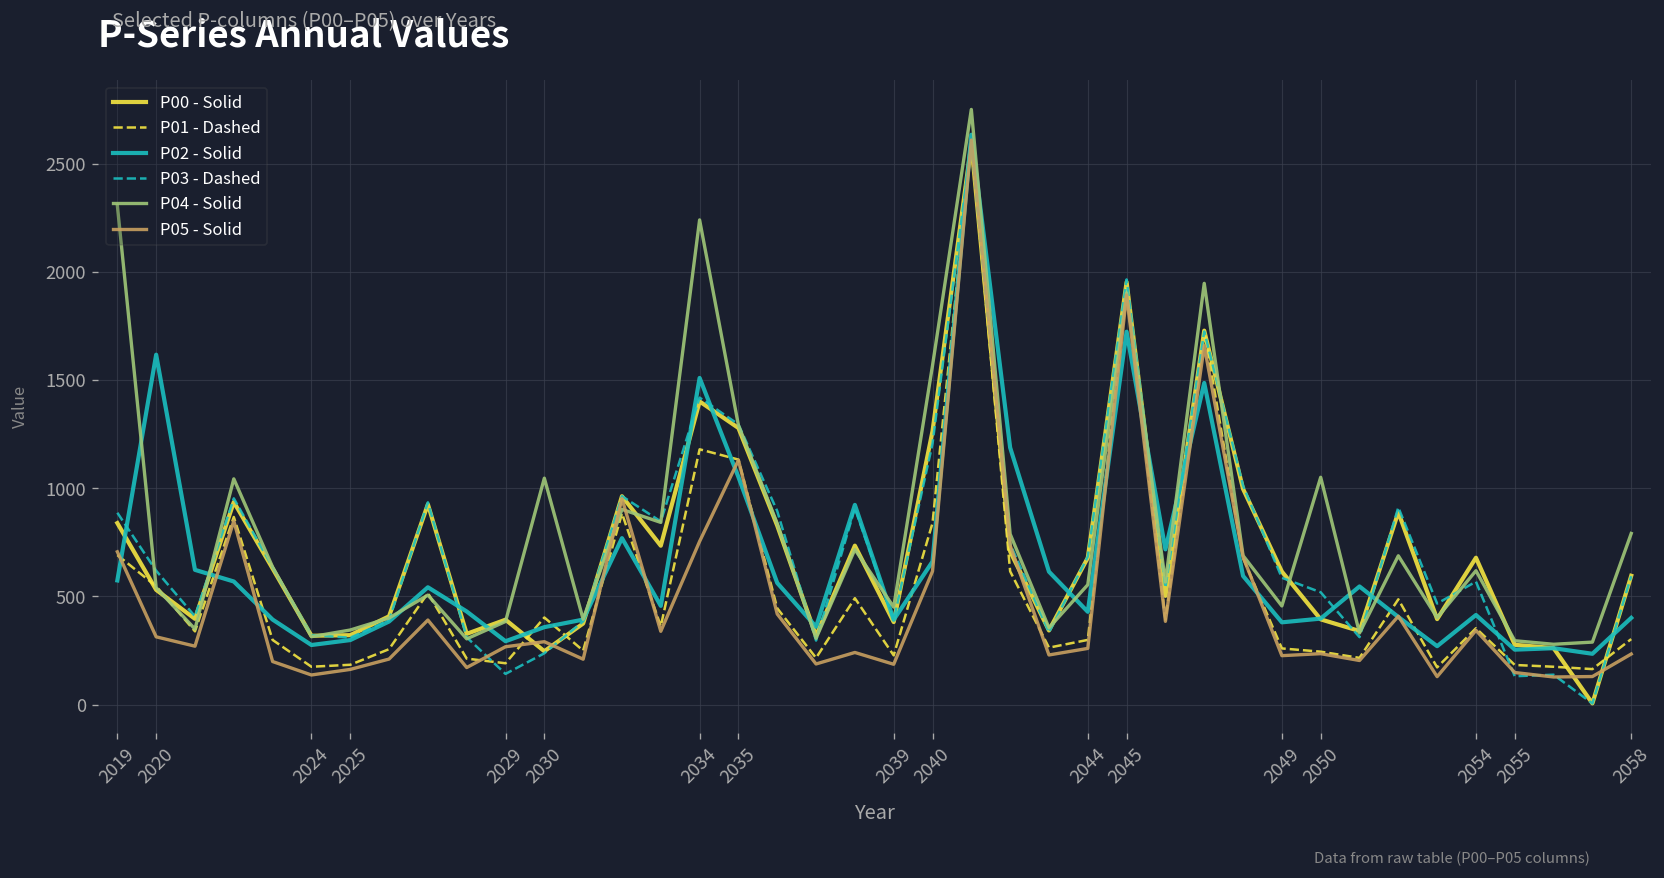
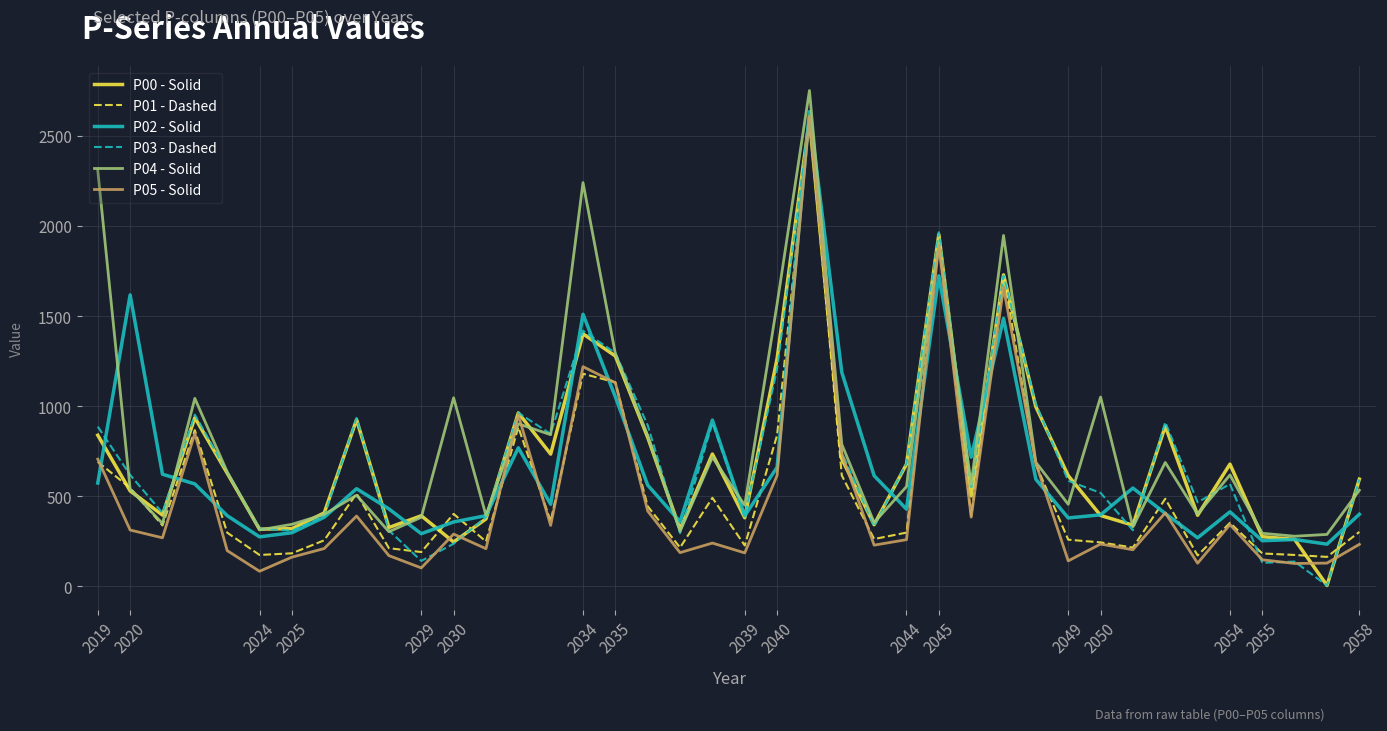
P05 - Solid, 2024: 140 -> 80
P05 - Solid, 2029: 270 -> 100
P05 - Solid, 2034: 750 -> 1220
P05 - Solid, 2049: 230 -> 140
P04 - Solid, 2058: 790 -> 530
